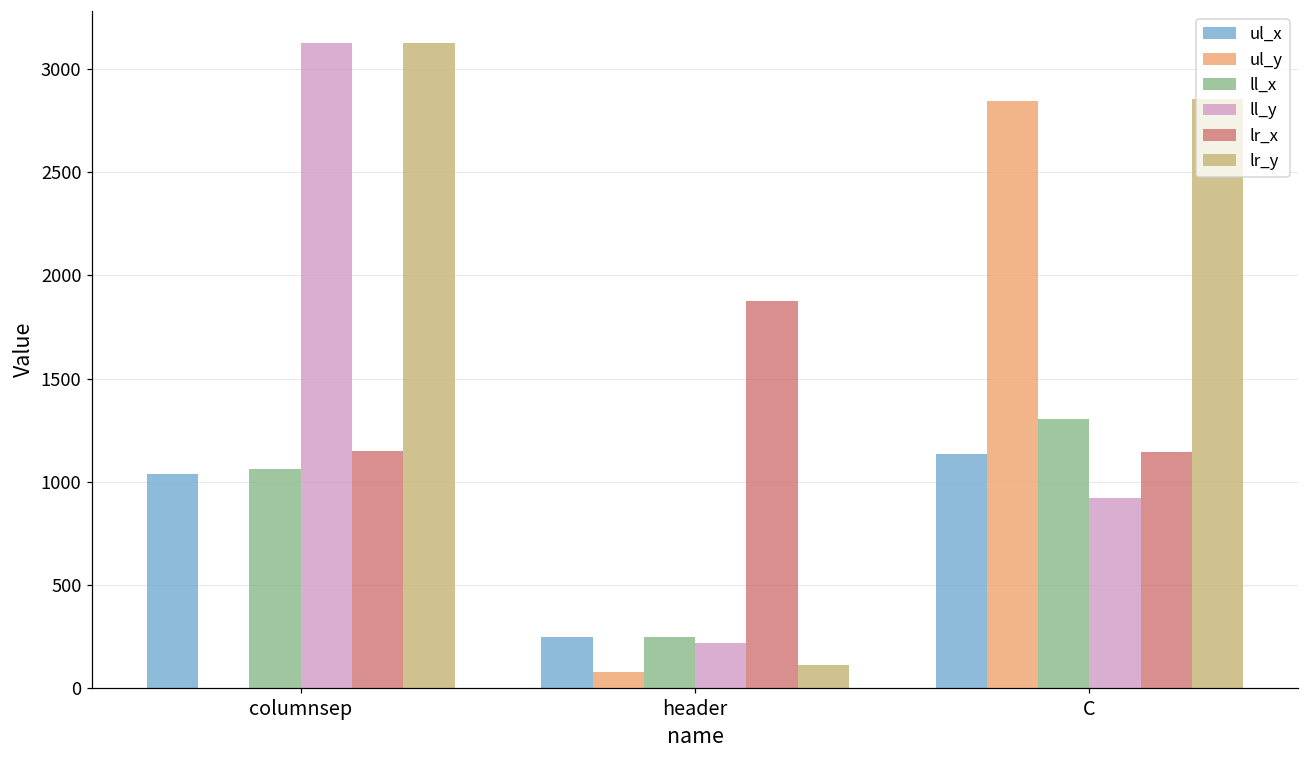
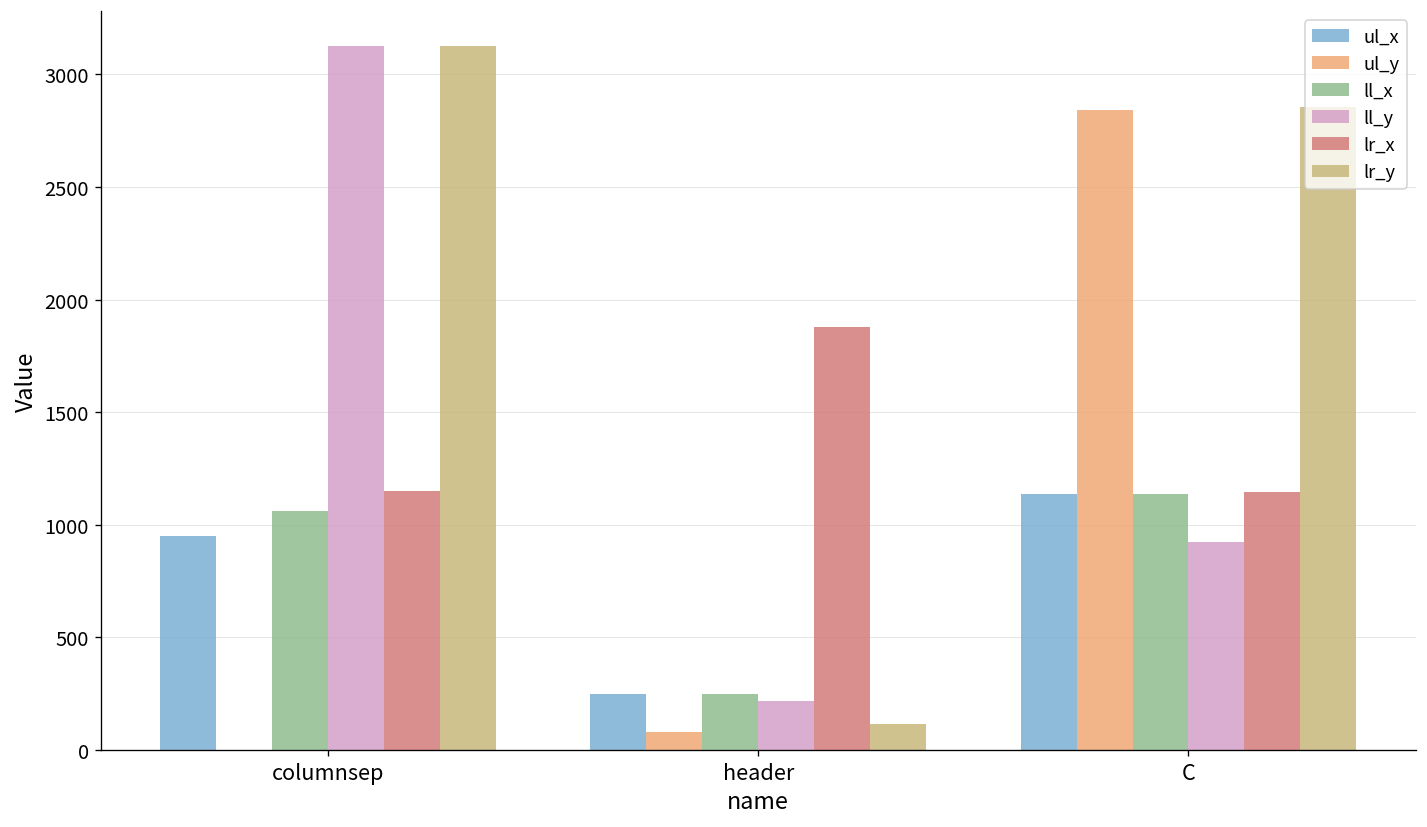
ul_x, columnsep: 1040 -> 950
ll_x, C: 1310 -> 1140
